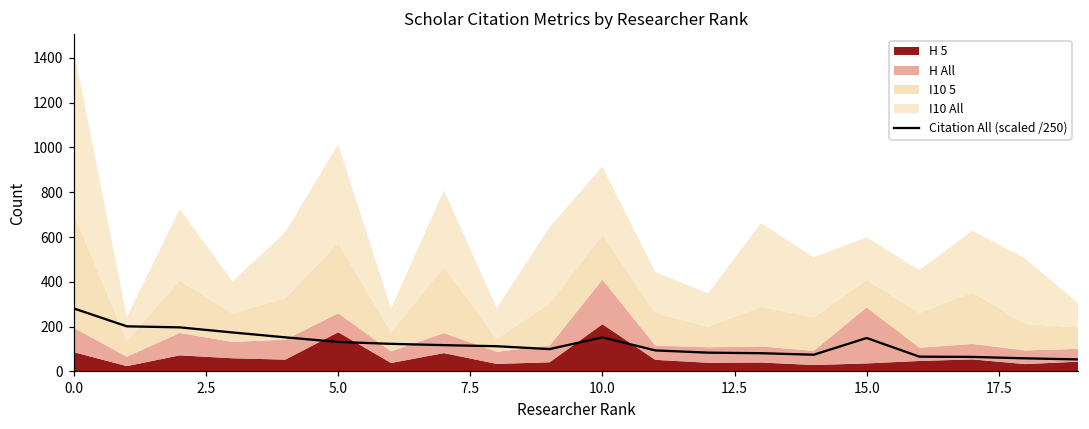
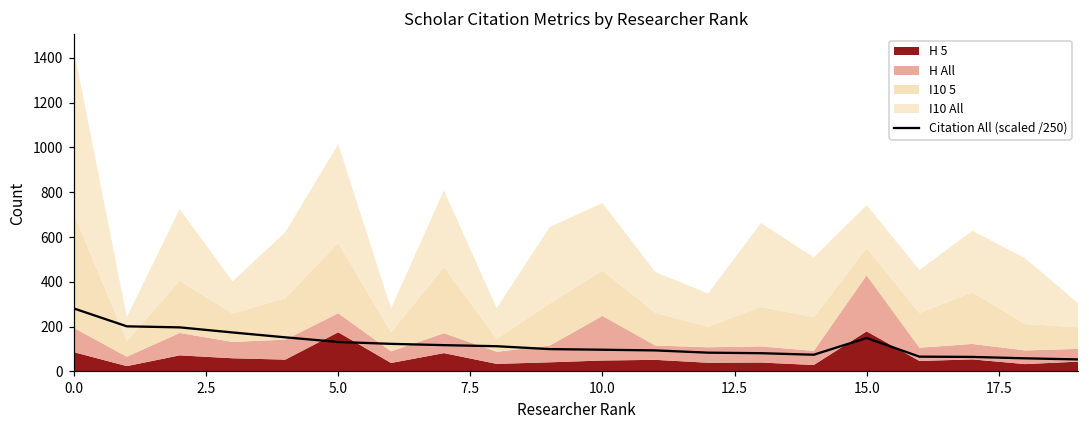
Citation All (scaled /250), 10.0: 150 -> 100
H 5, 10.0: 210 -> 50
H 5, 15.0: 40 -> 180
